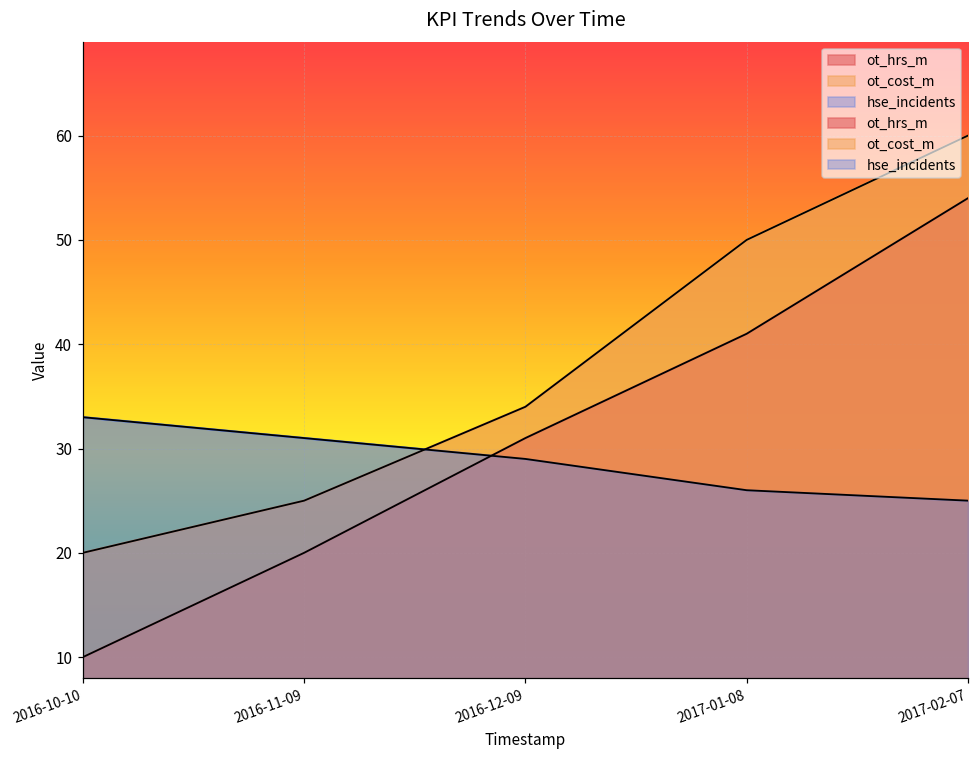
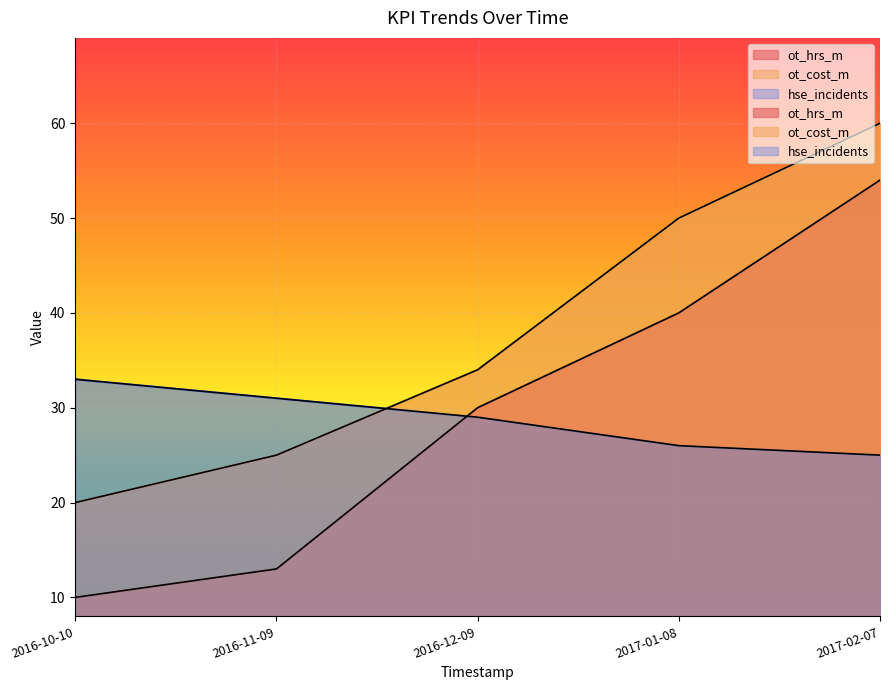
ot_hrs_m, 2016-11-09: 20 -> 13
ot_hrs_m, 2016-12-09: 31 -> 30
ot_hrs_m, 2017-01-08: 41 -> 40
